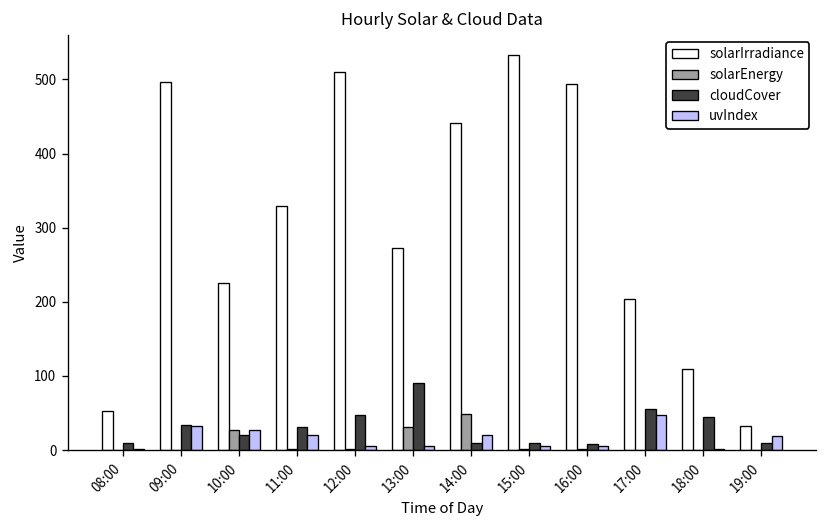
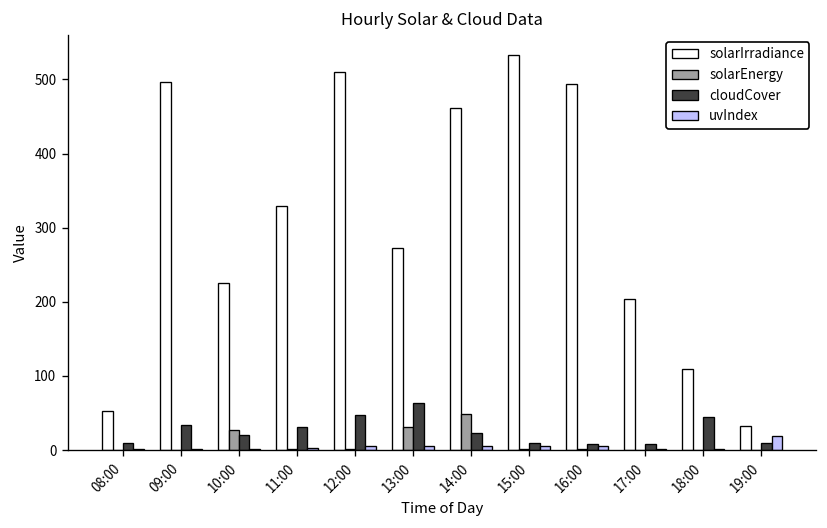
uvIndex, 09:00: 30 -> 0
uvIndex, 10:00: 30 -> 0
uvIndex, 11:00: 20 -> 0
cloudCover, 13:00: 90 -> 60
solarIrradiance, 14:00: 440 -> 460
cloudCover, 14:00: 10 -> 20
uvIndex, 14:00: 20 -> 10
cloudCover, 17:00: 50 -> 10
uvIndex, 17:00: 50 -> 0
